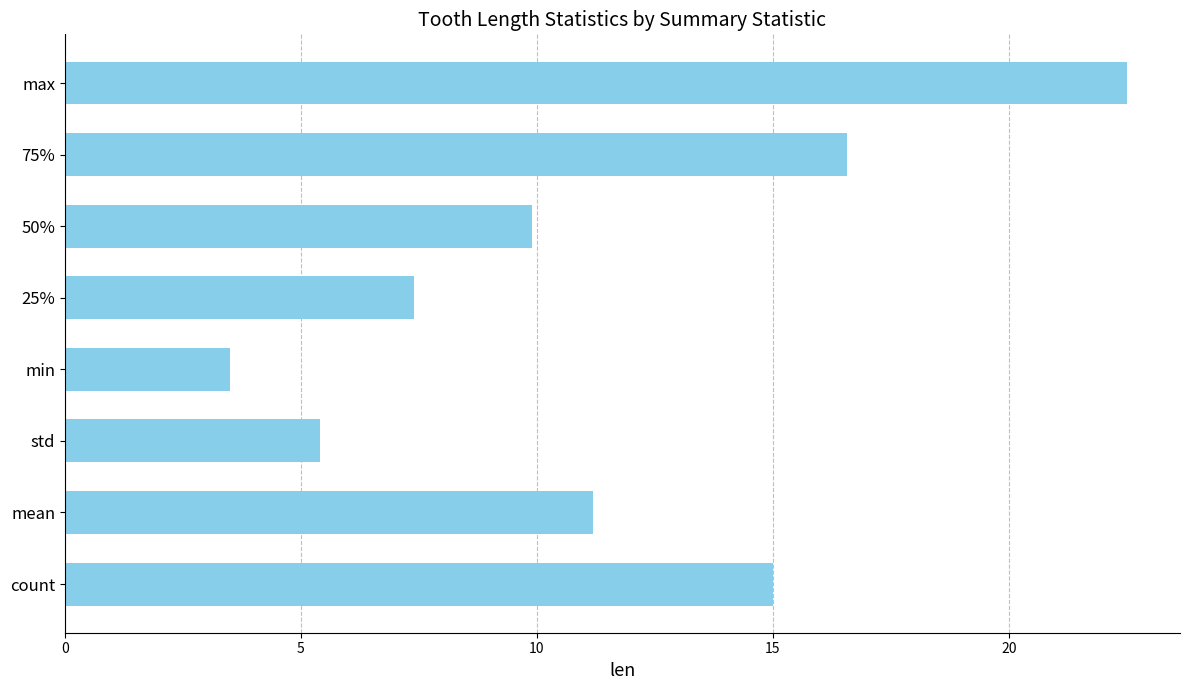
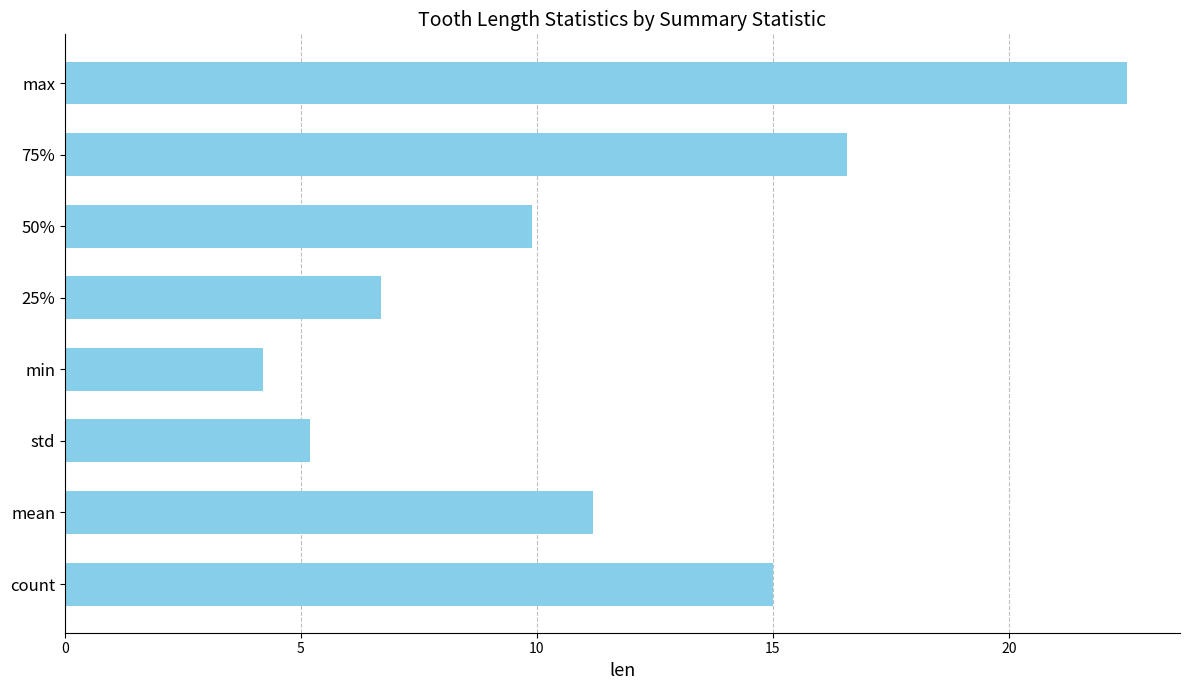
25%: 7.4 -> 6.7
min: 3.5 -> 4.2
std: 5.4 -> 5.2
